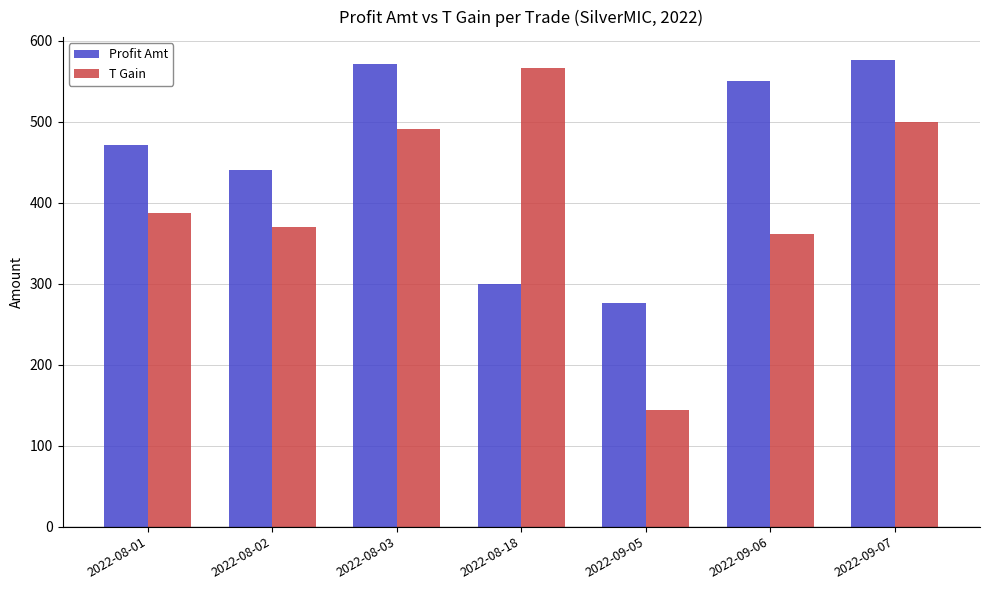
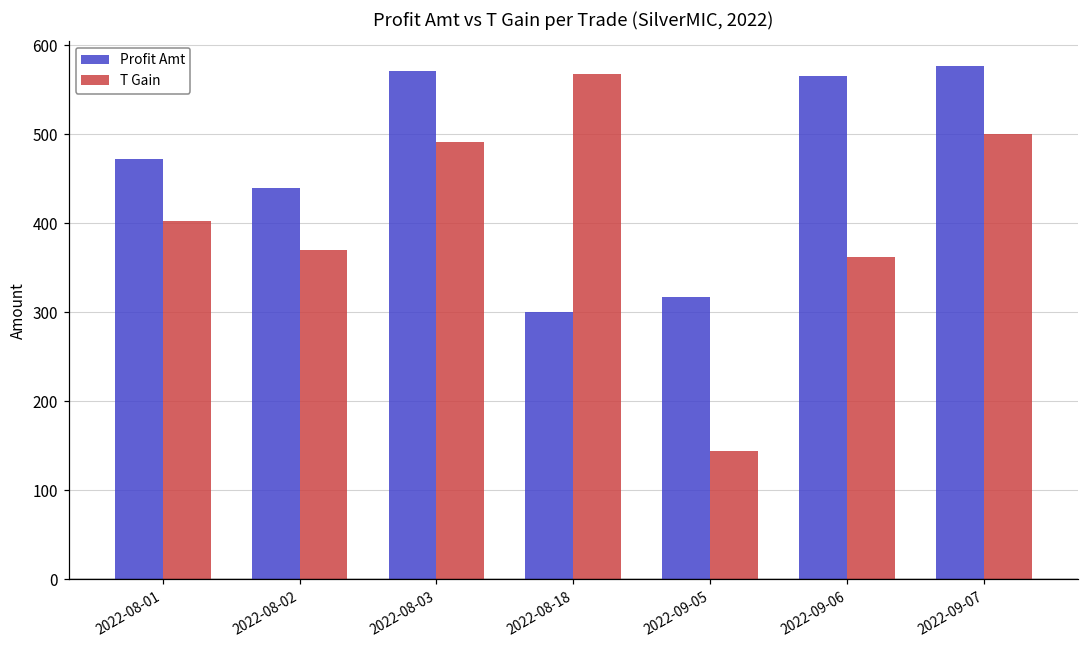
T Gain, 2022-08-01: 390 -> 400
Profit Amt, 2022-09-05: 280 -> 320
Profit Amt, 2022-09-06: 550 -> 570
